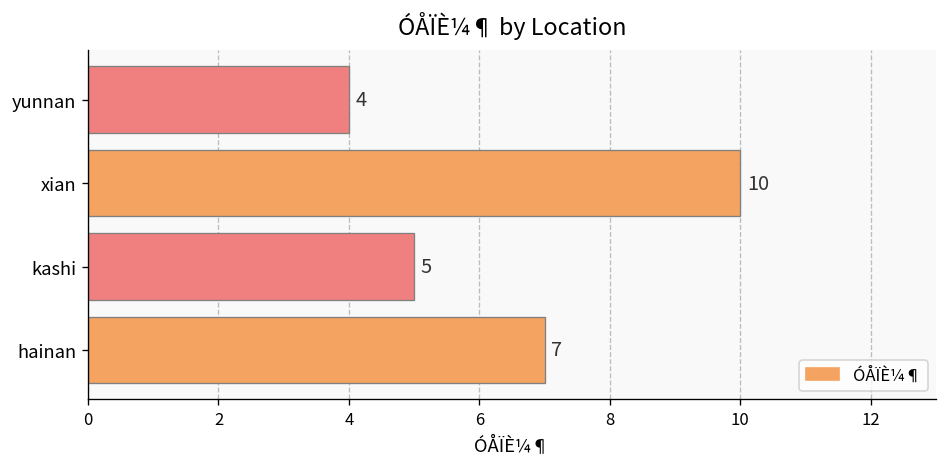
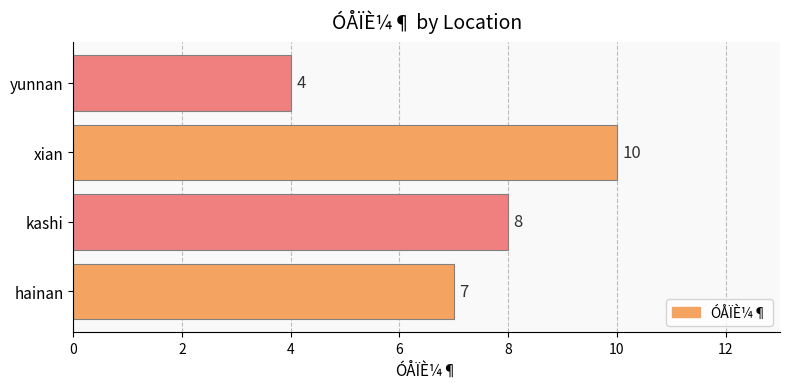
kashi: 5 -> 8
